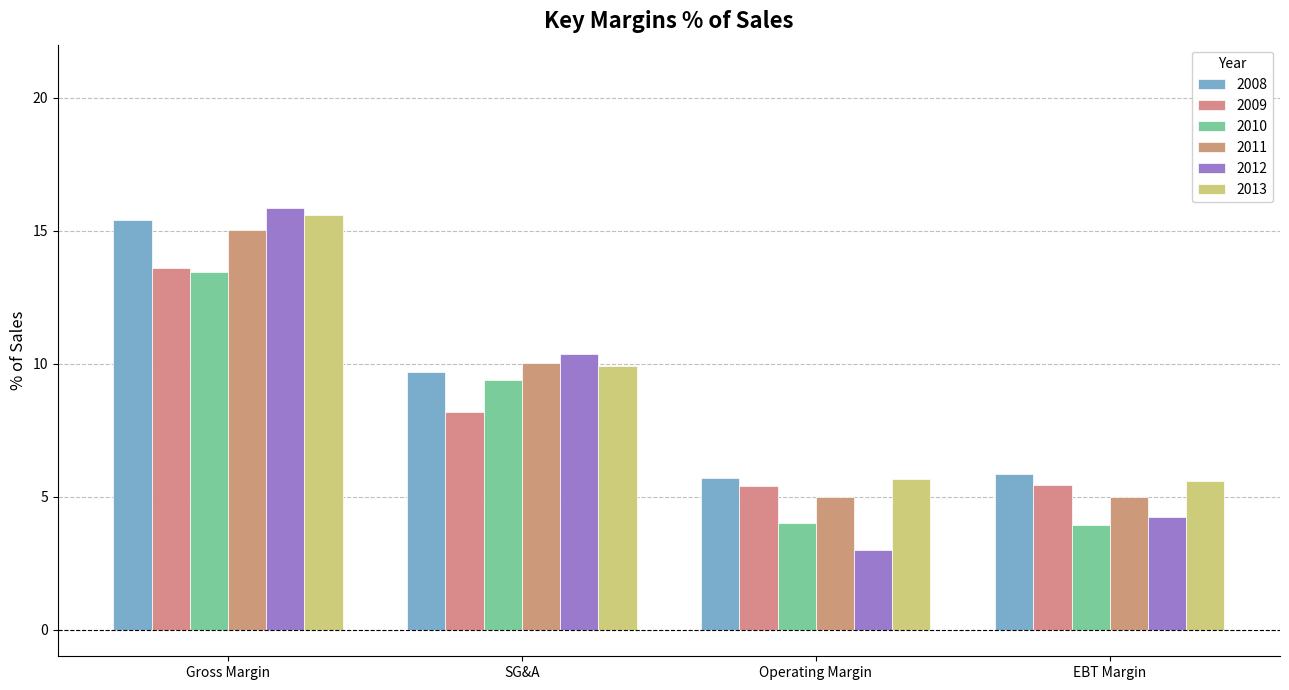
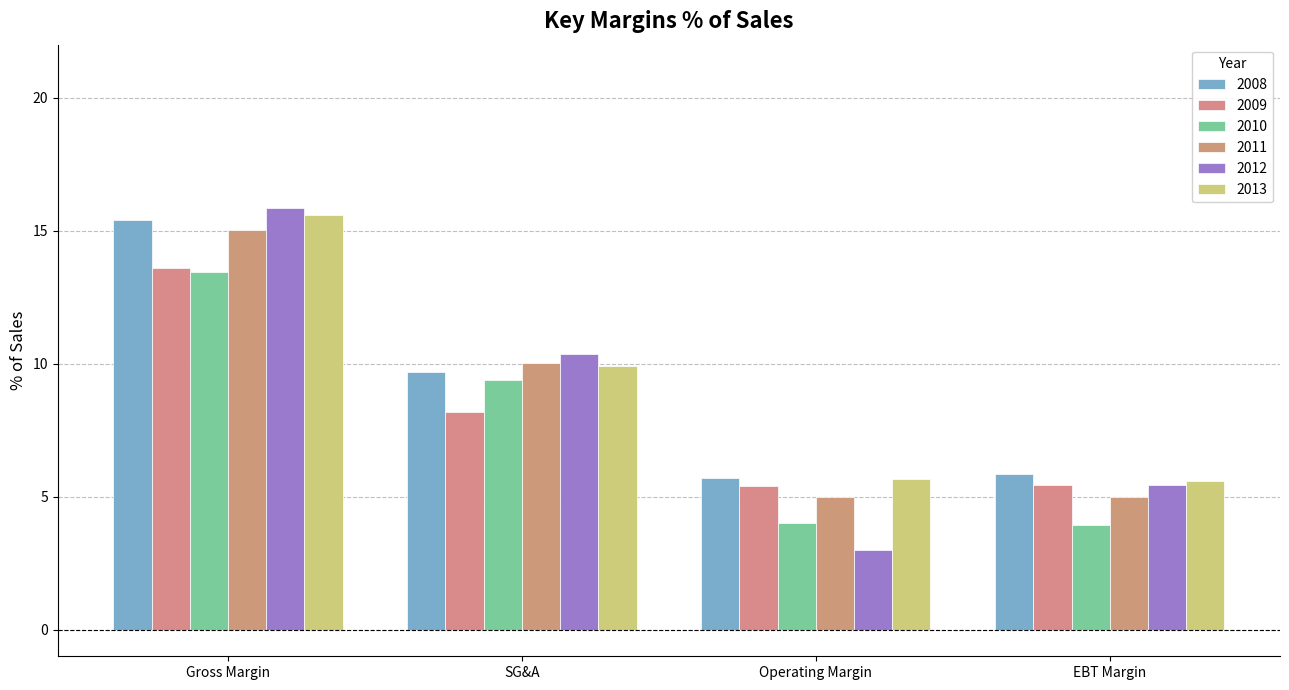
2012, EBT Margin: 4.3 -> 5.5
